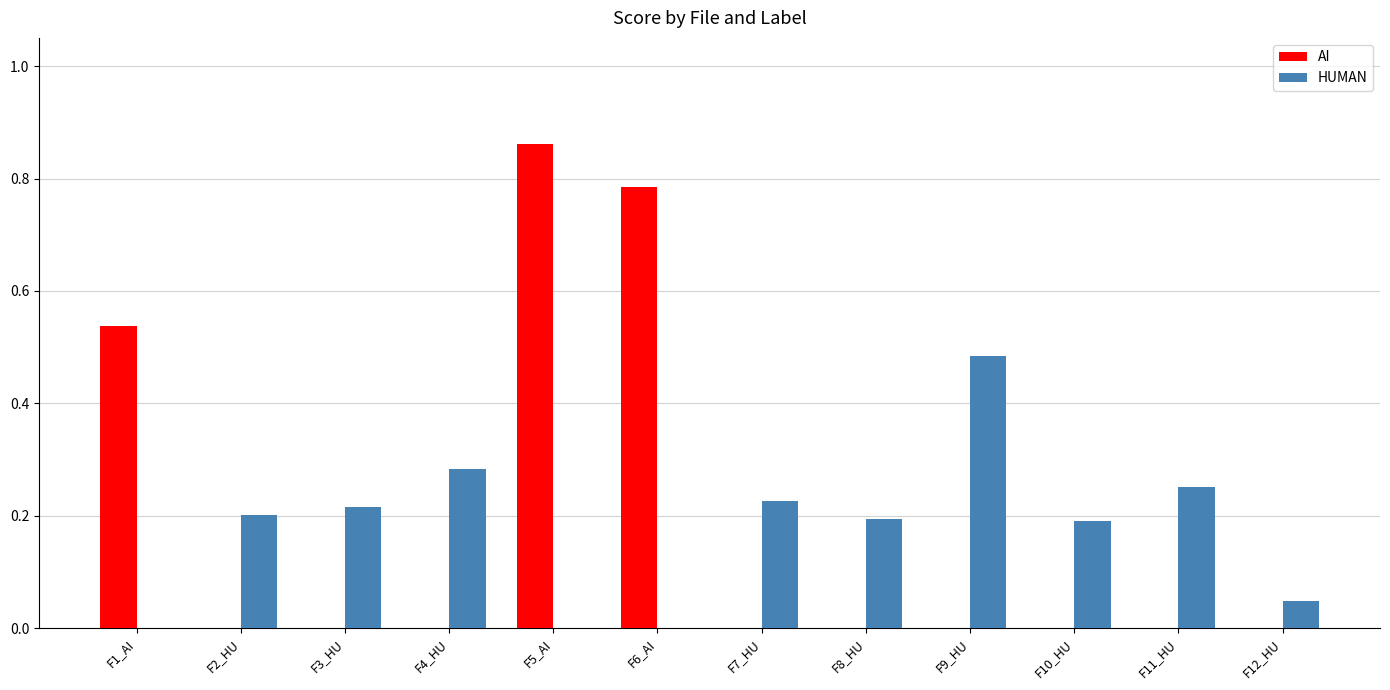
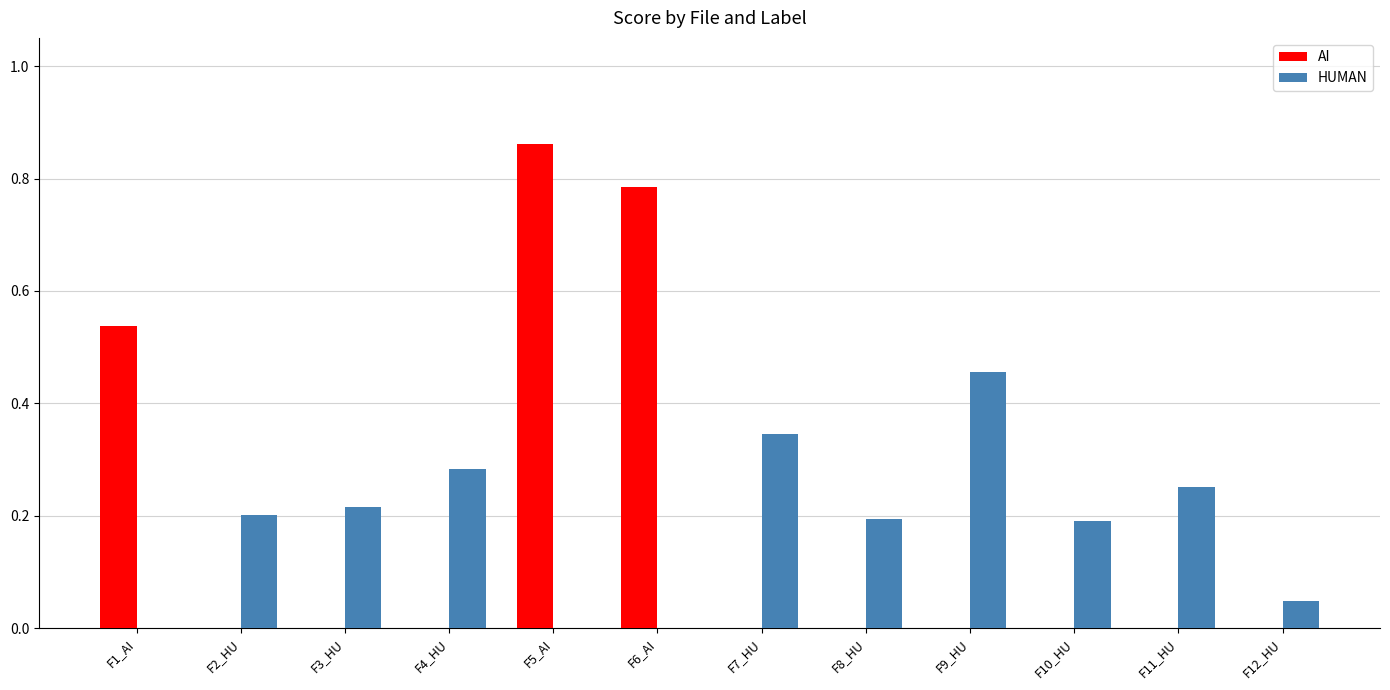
HUMAN, F7_HU: 0.23 -> 0.34
HUMAN, F9_HU: 0.48 -> 0.46
